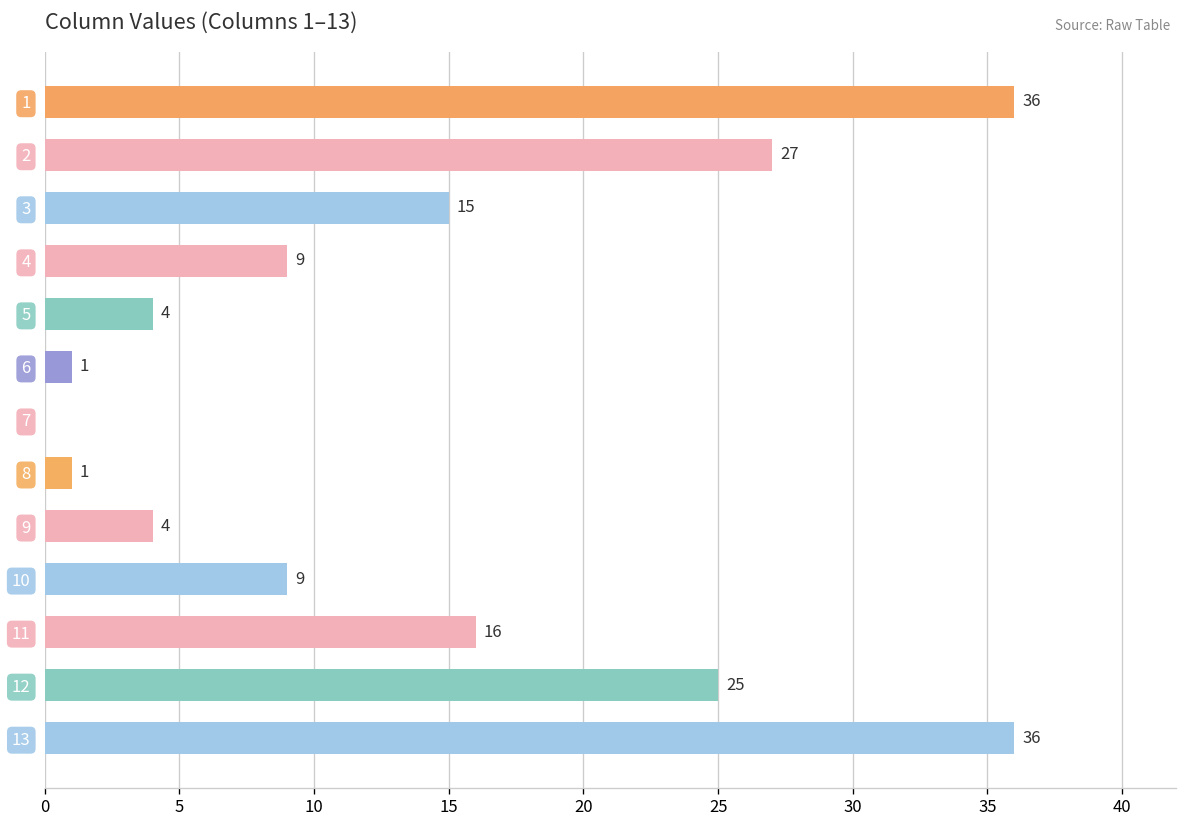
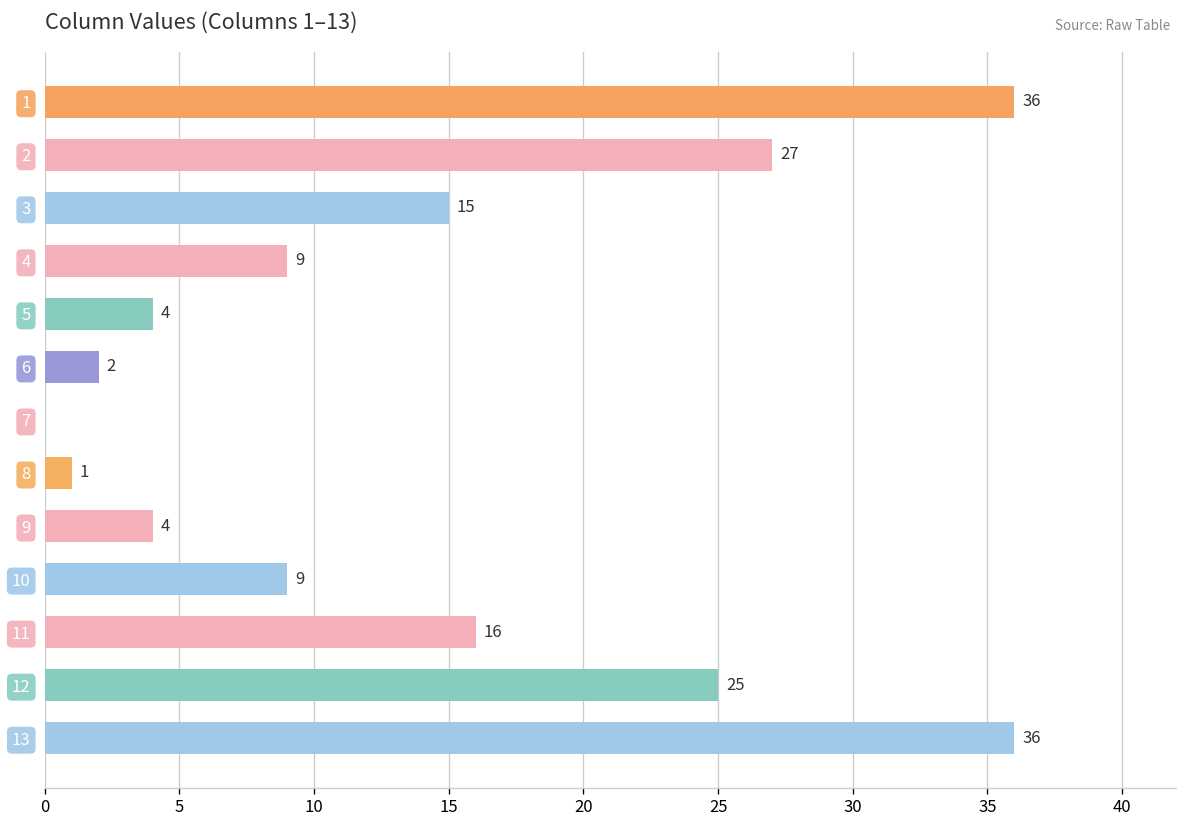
6: 1 -> 2
